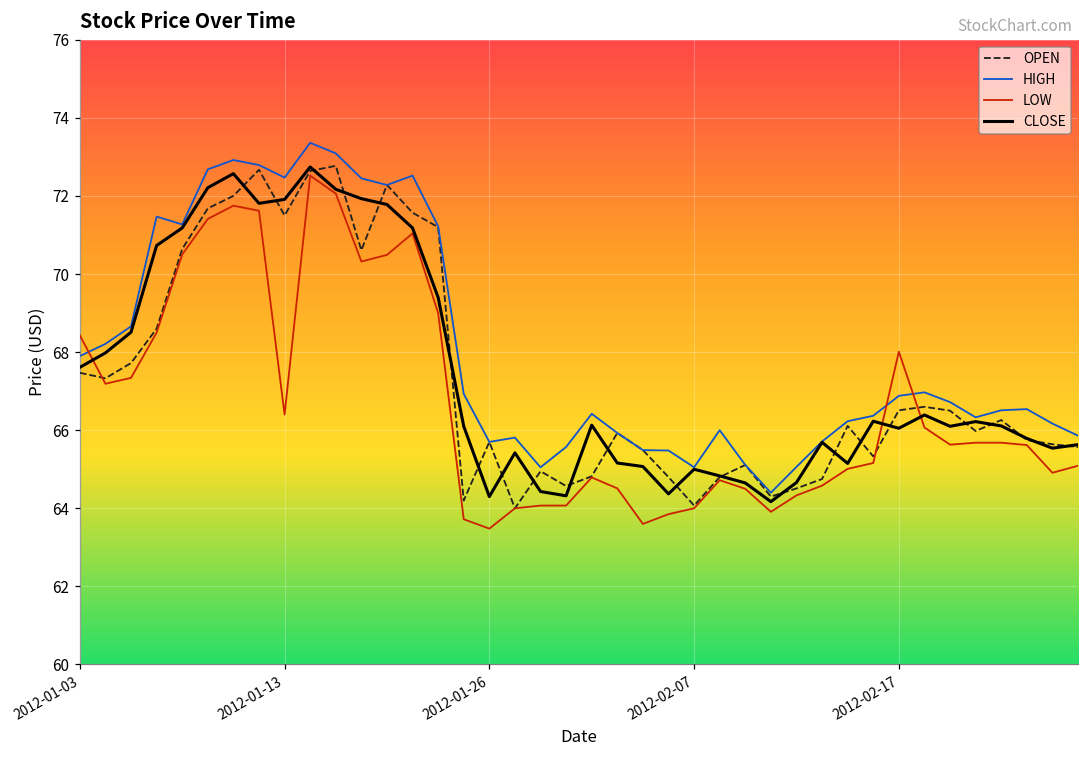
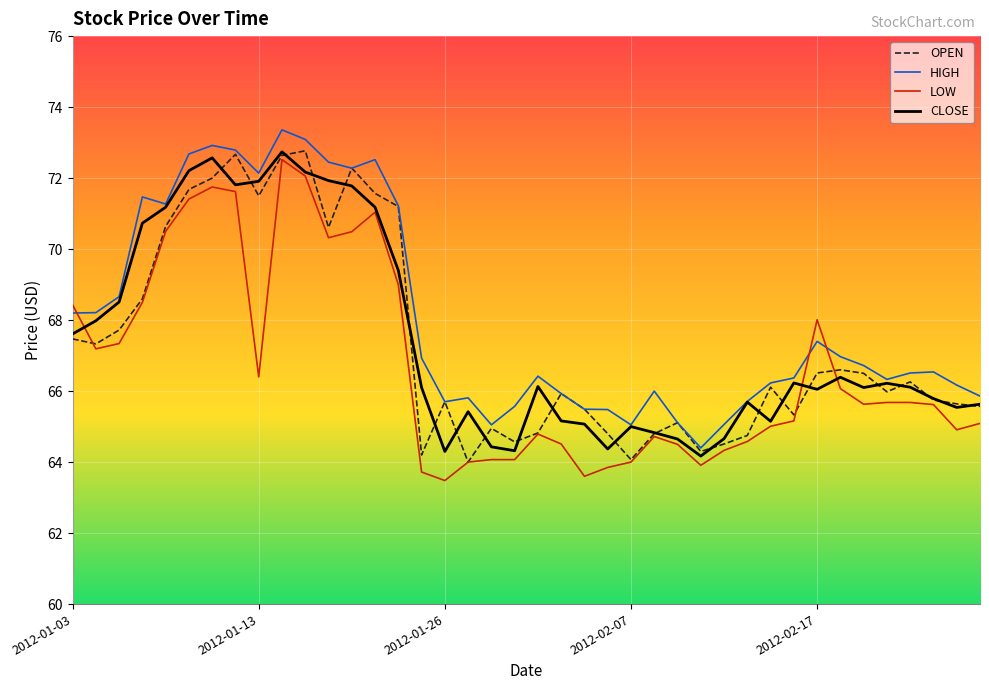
HIGH, 2012-01-03: 67.9 -> 68.2
HIGH, 2012-01-13: 72.5 -> 72.1
HIGH, 2012-02-17: 66.9 -> 67.4
